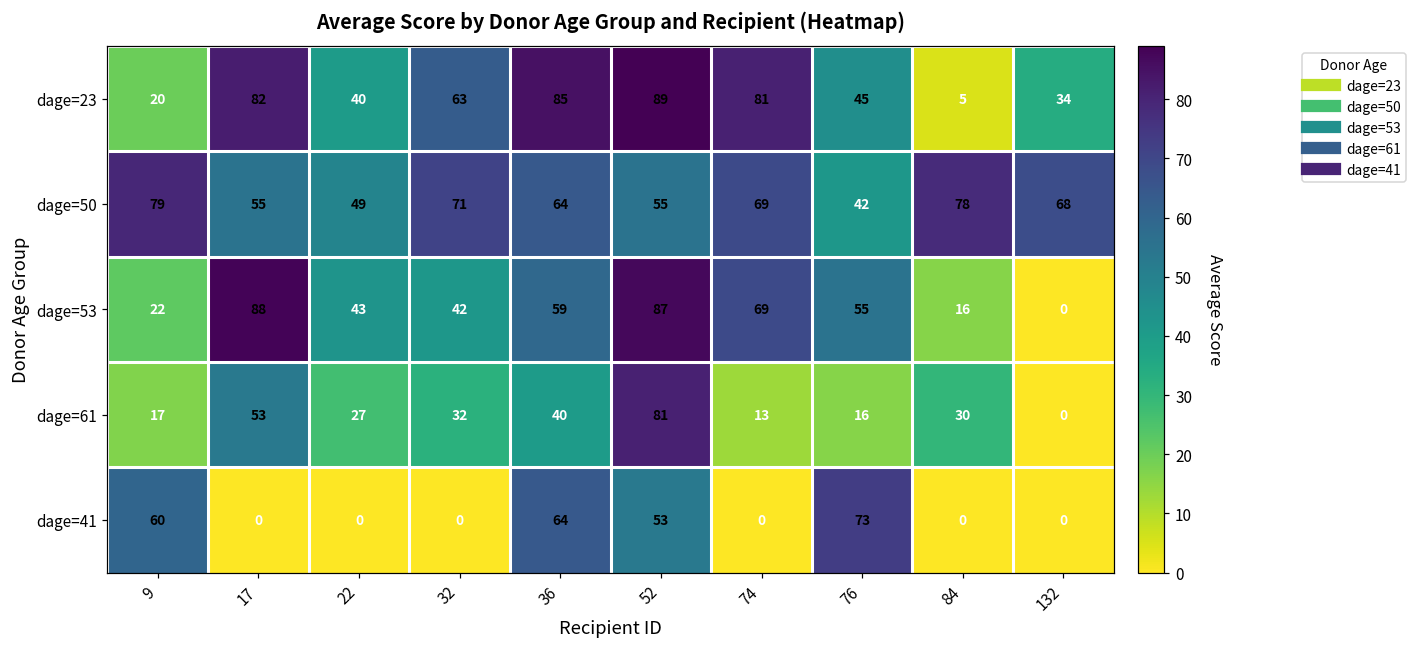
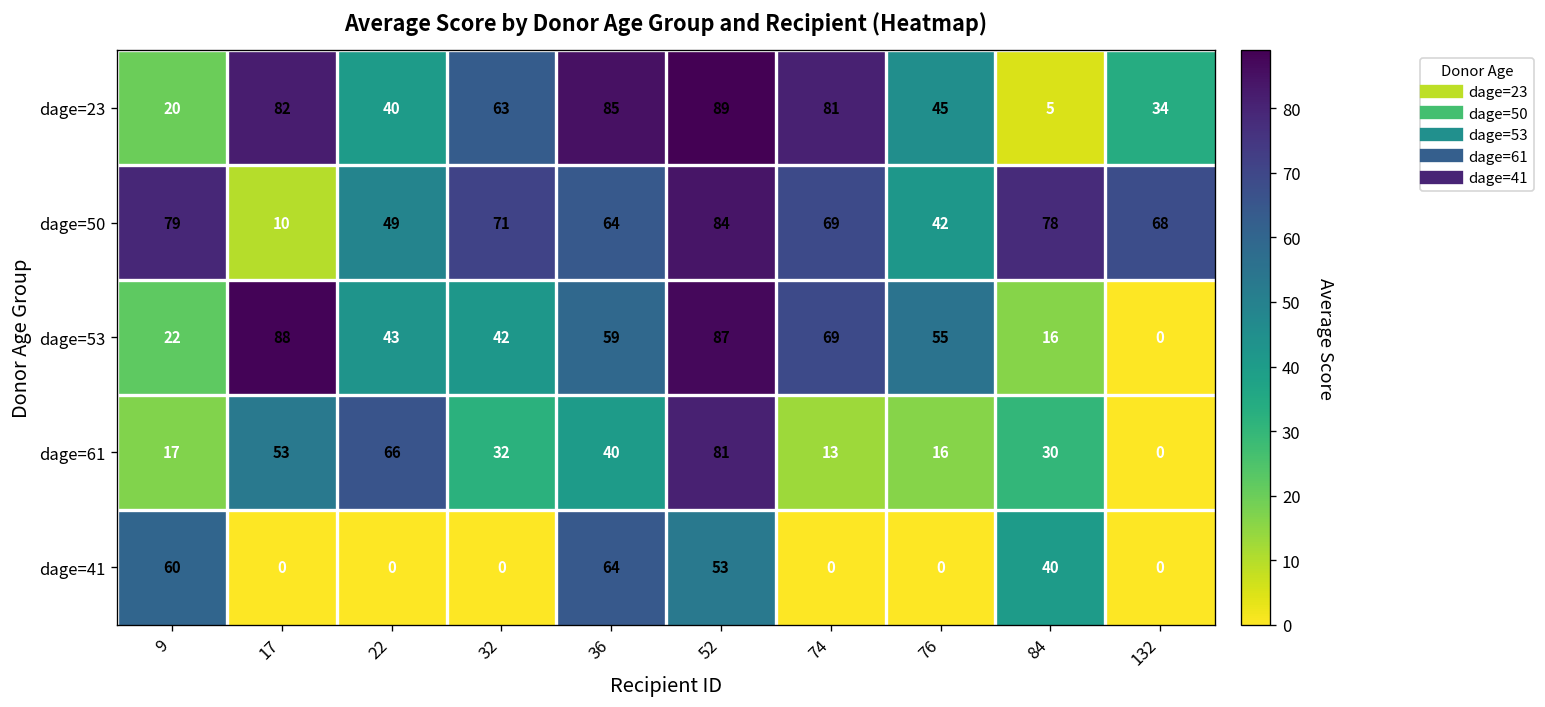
dage=50, 17: 55 -> 10
dage=50, 52: 55 -> 84
dage=61, 22: 27 -> 66
dage=41, 76: 73 -> 0
dage=41, 84: 0 -> 40
